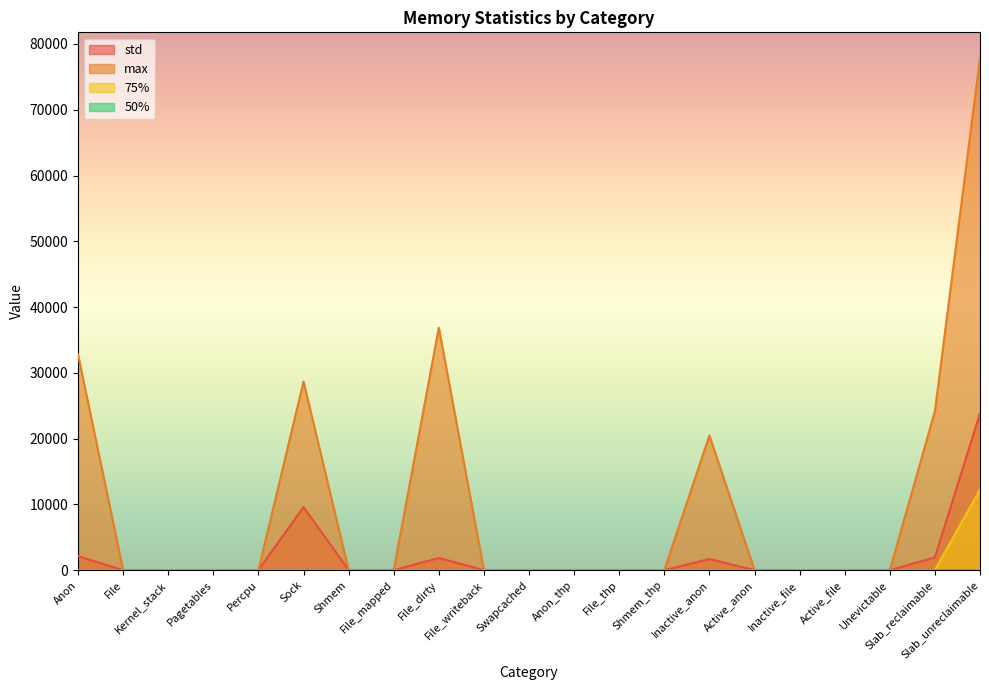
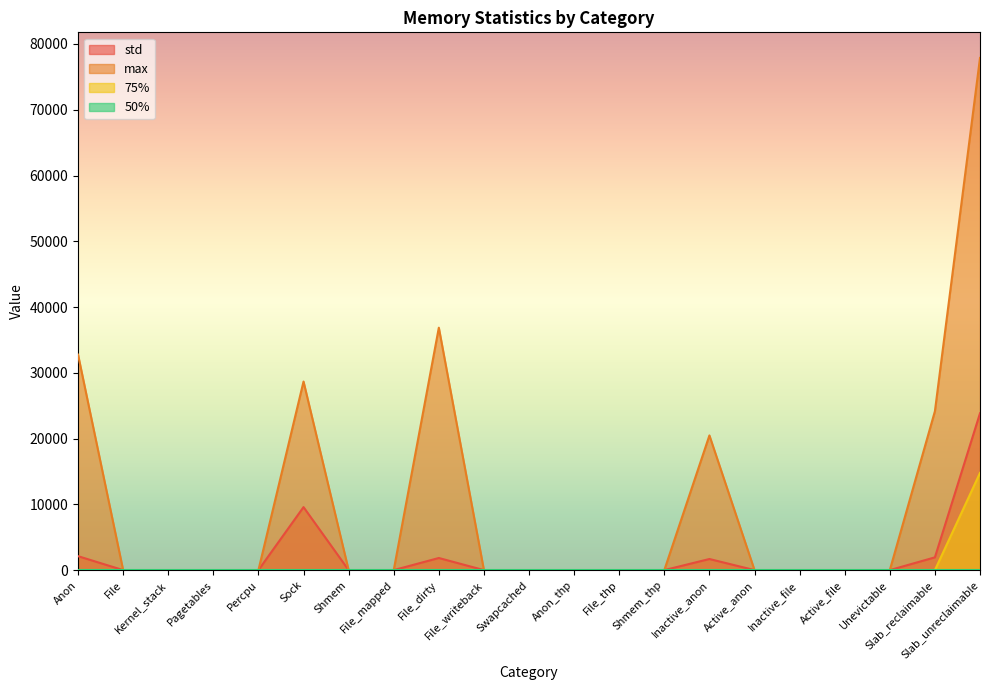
75%, Slab_unreclaimable: 12000 -> 15000
